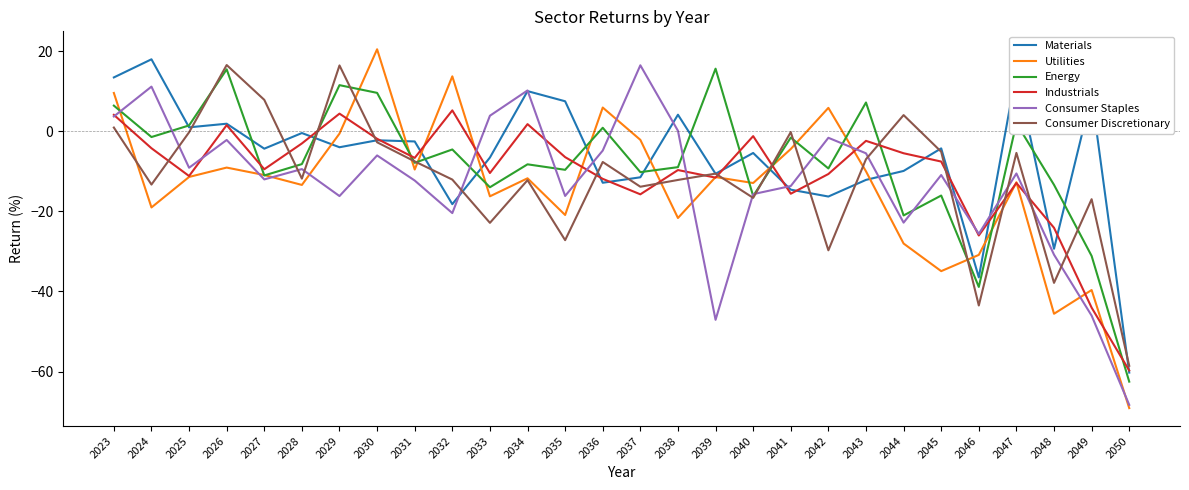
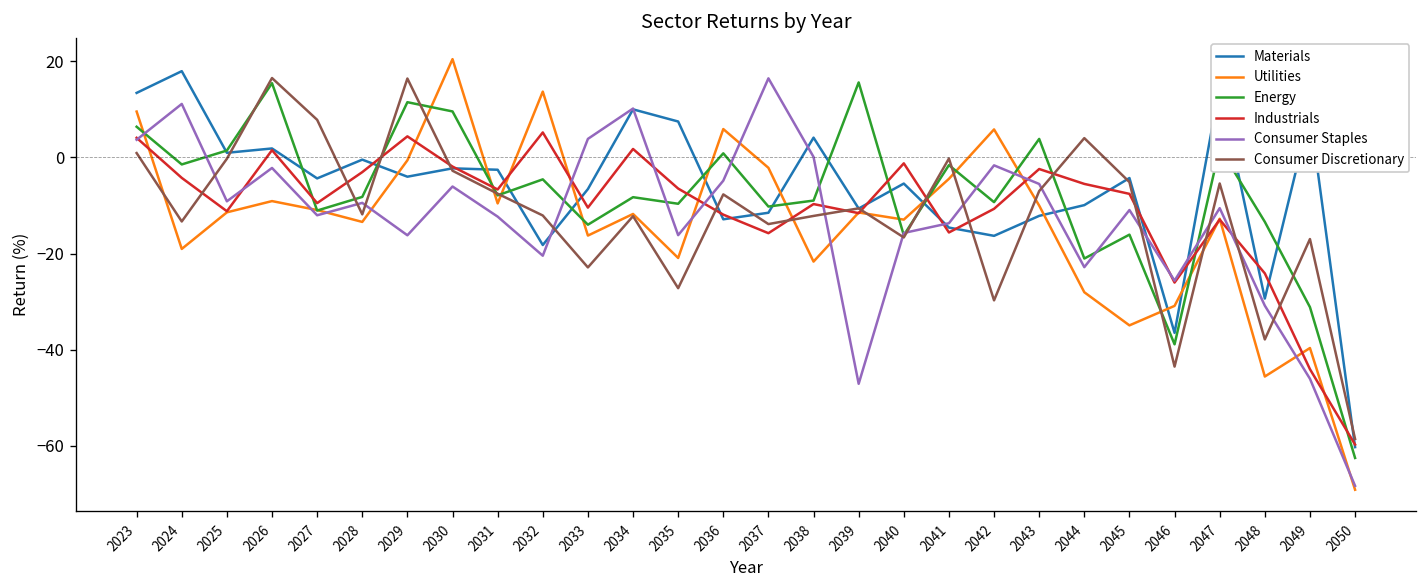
Energy, 2043: 7 -> 4
